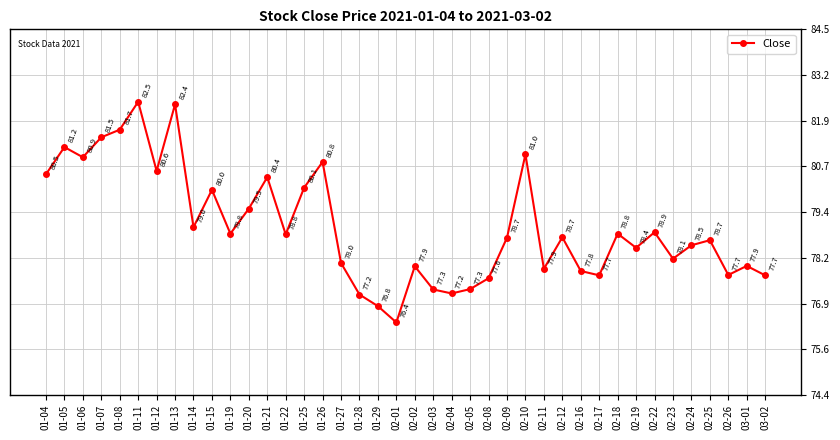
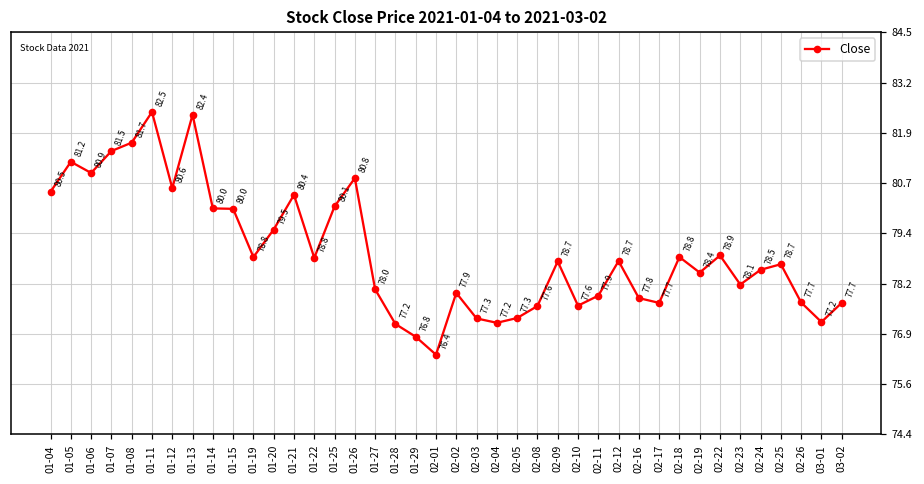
01-14: 79.0 -> 80.0
02-10: 81.0 -> 77.6
03-01: 77.9 -> 77.2
